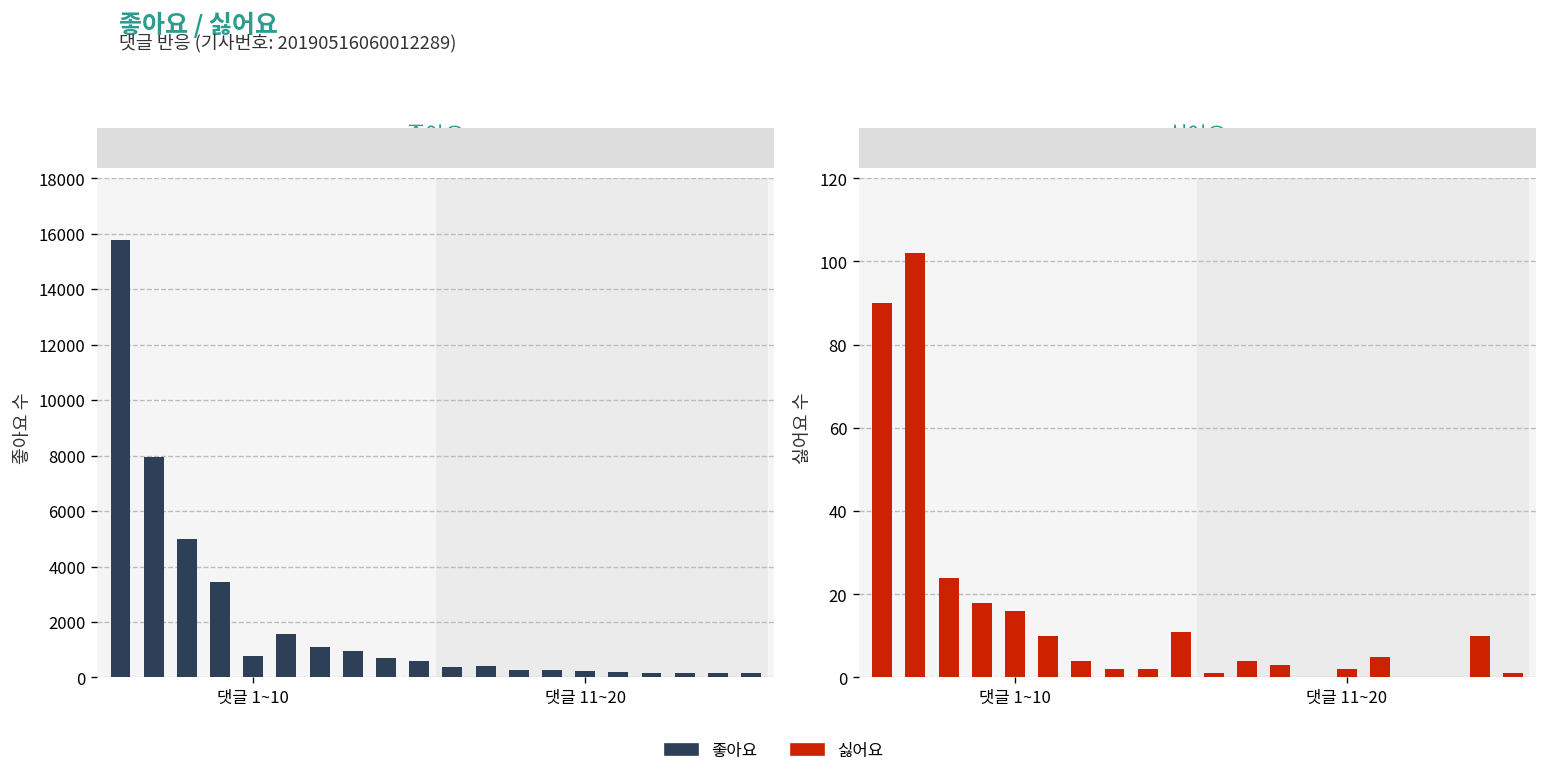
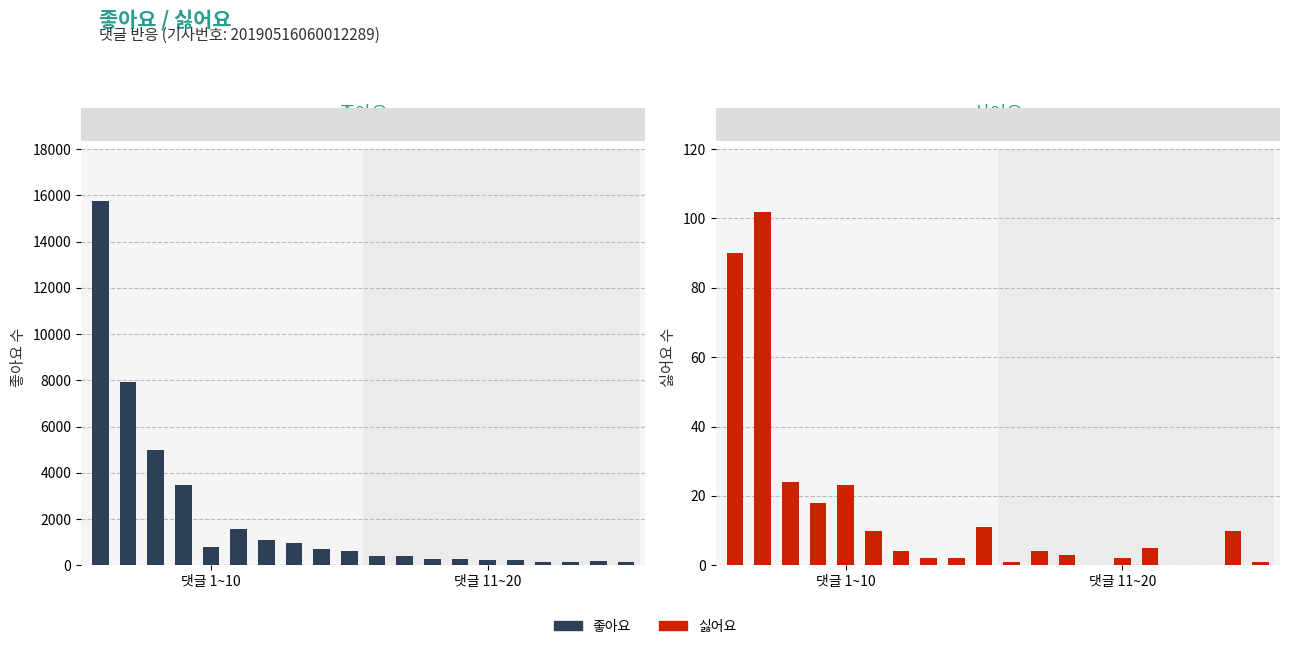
싫어요, 댓글 1~10: 16 -> 23
